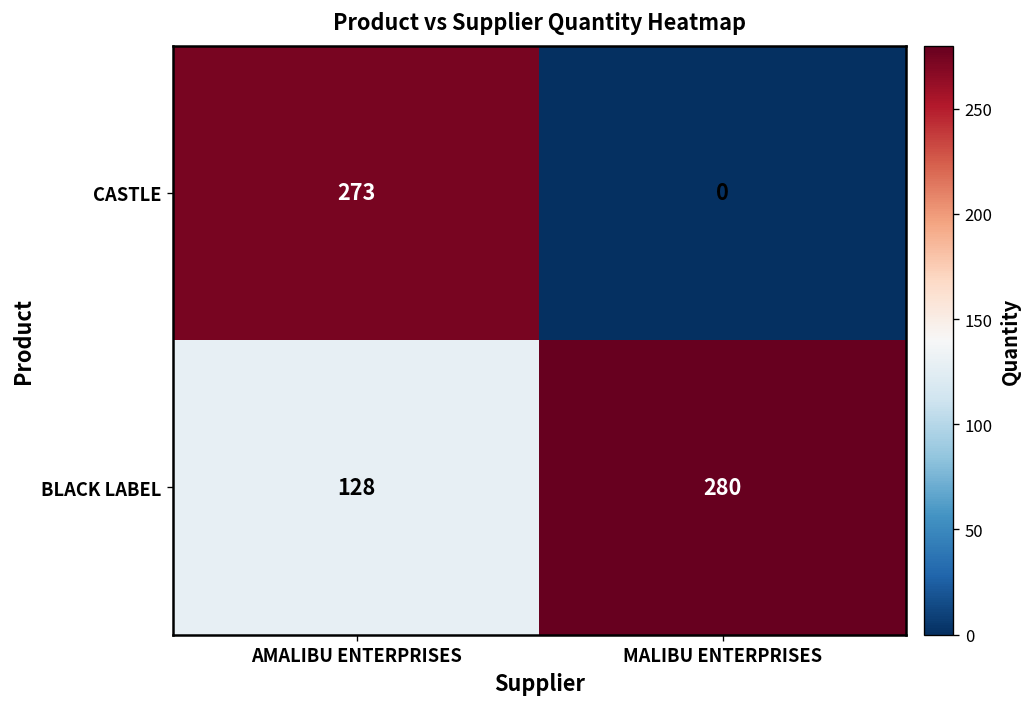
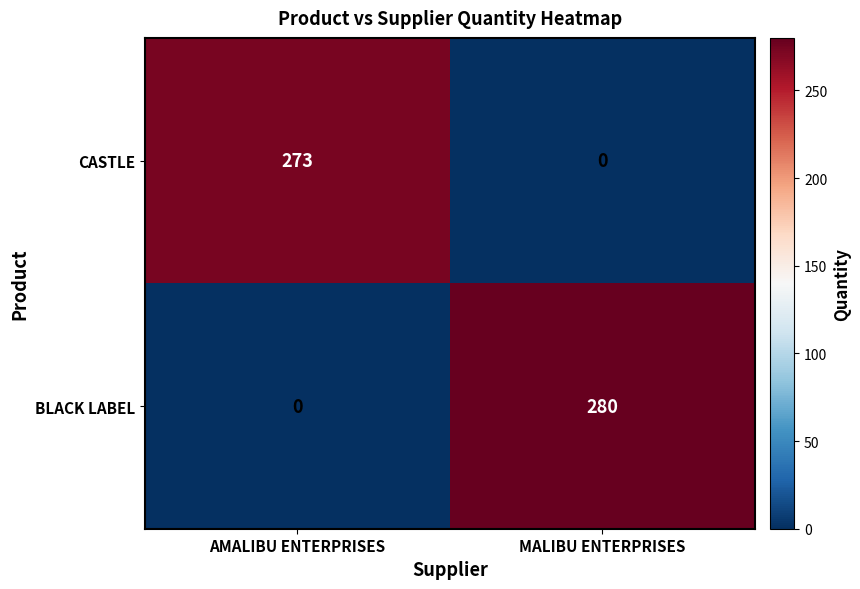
BLACK LABEL, AMALIBU ENTERPRISES: 128 -> 0
